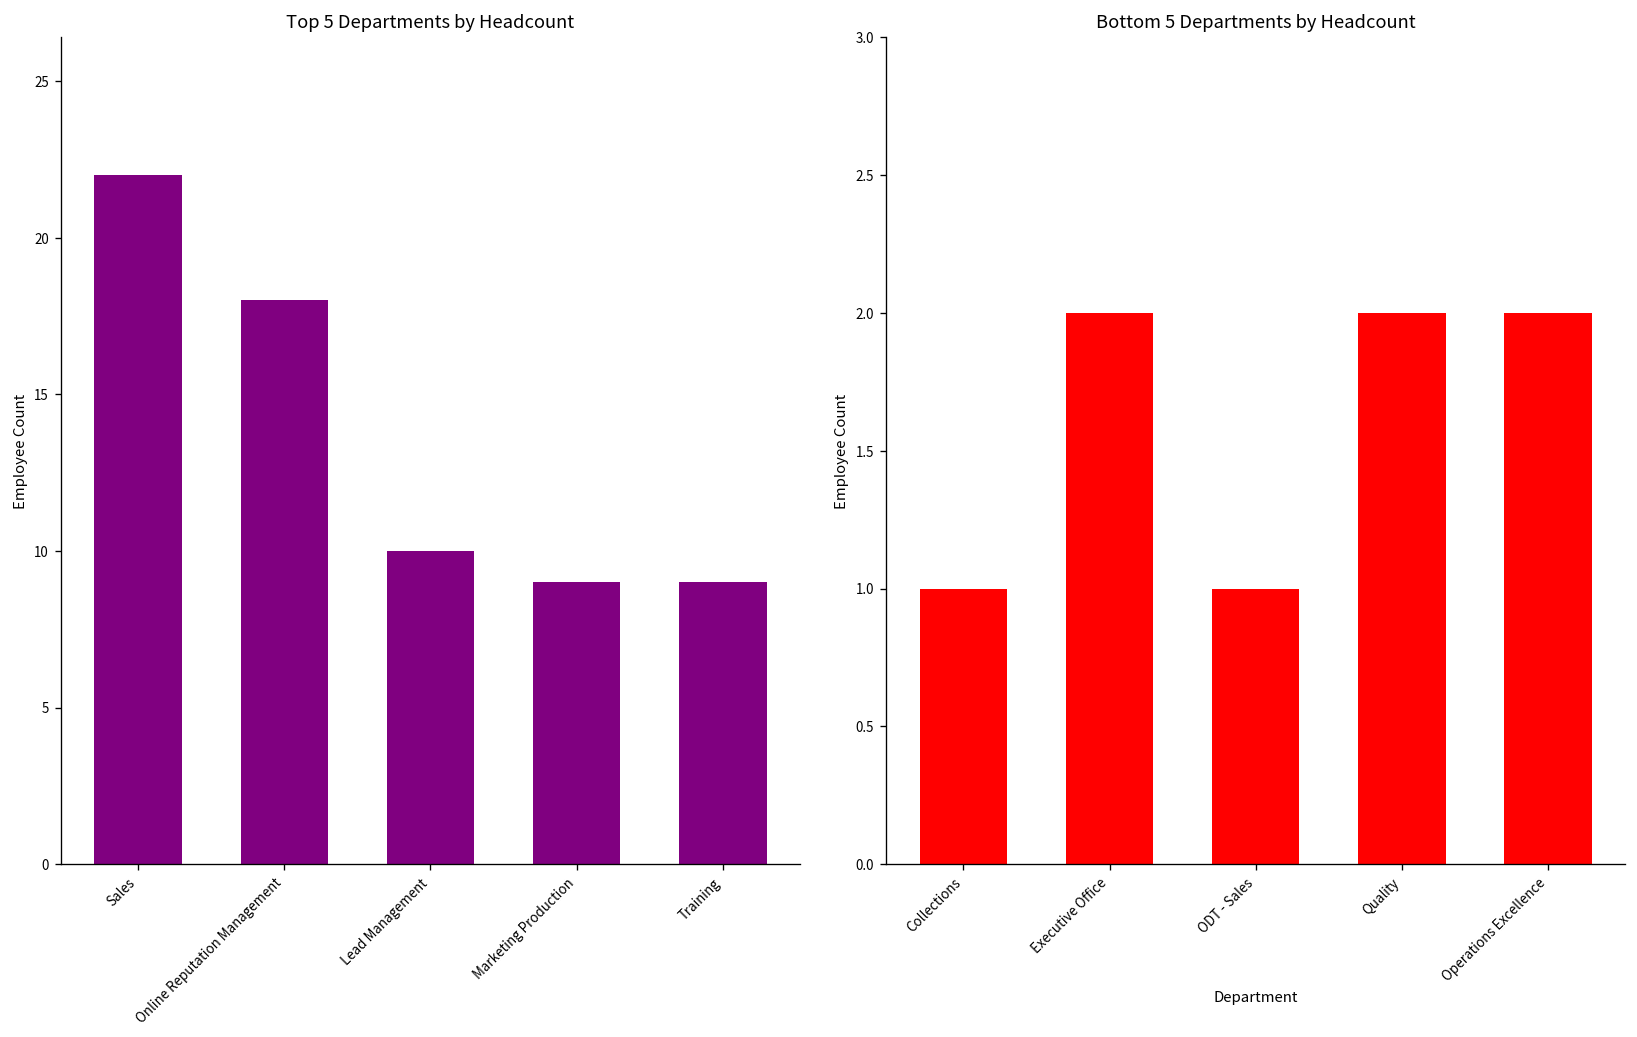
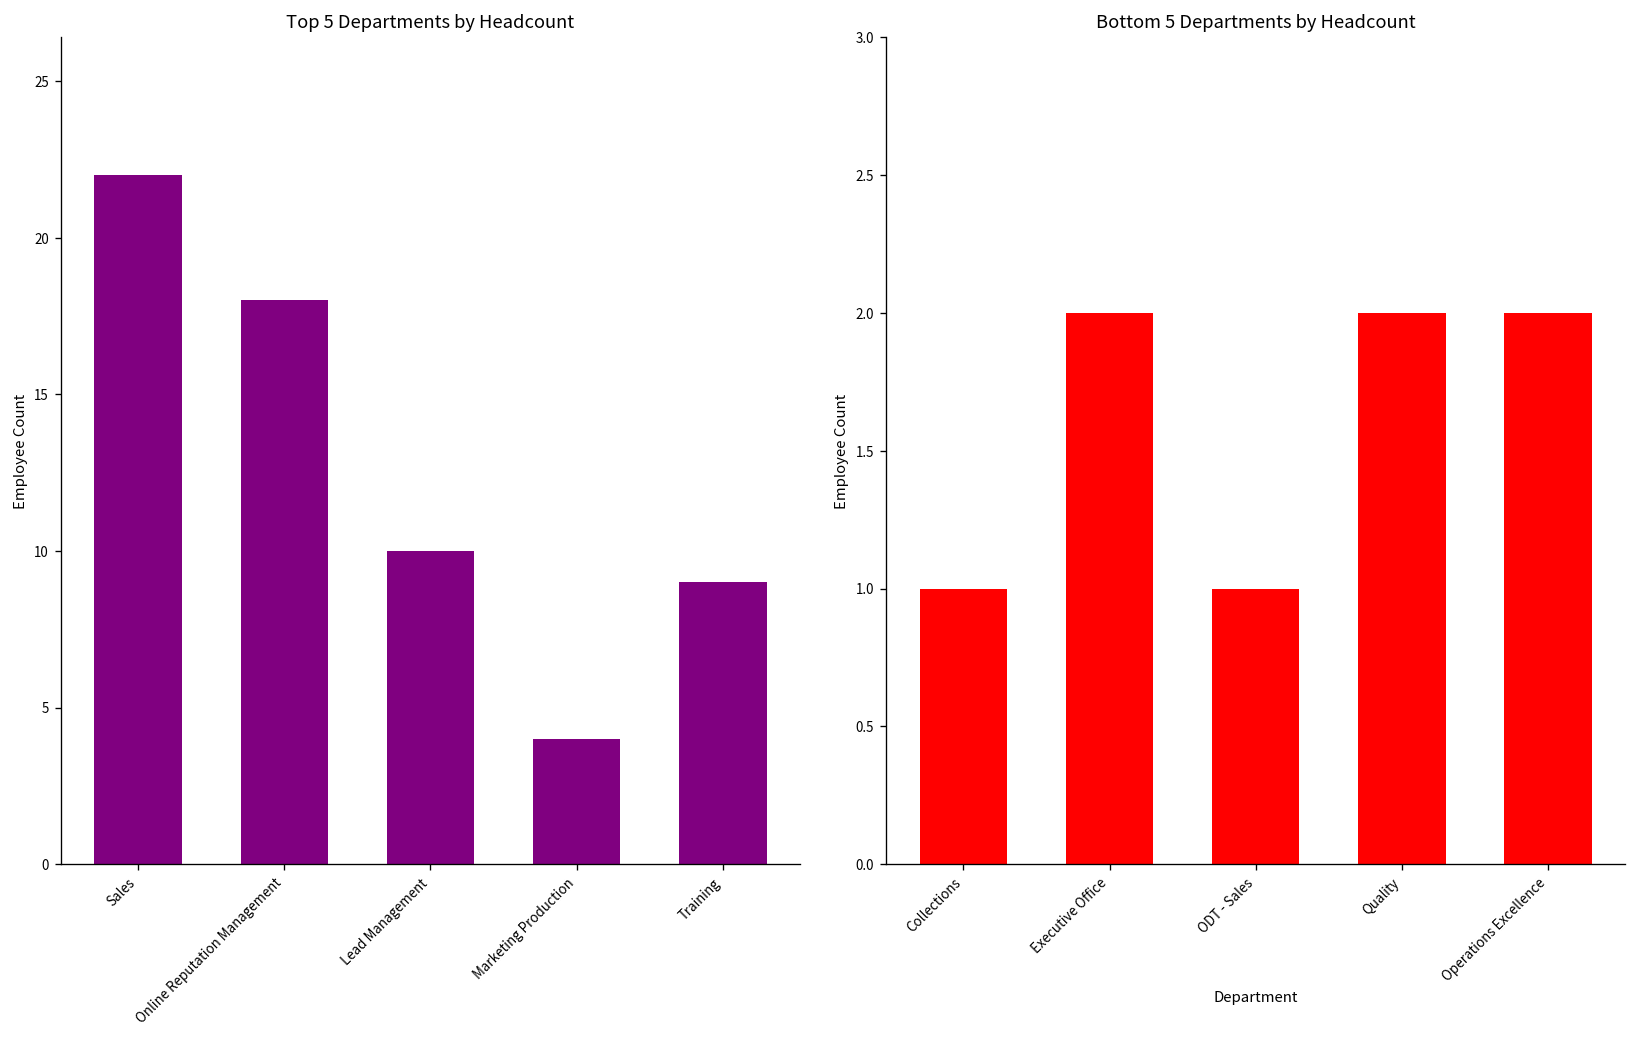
Top 5 Departments by Headcount, Marketing Production: 9 -> 4
